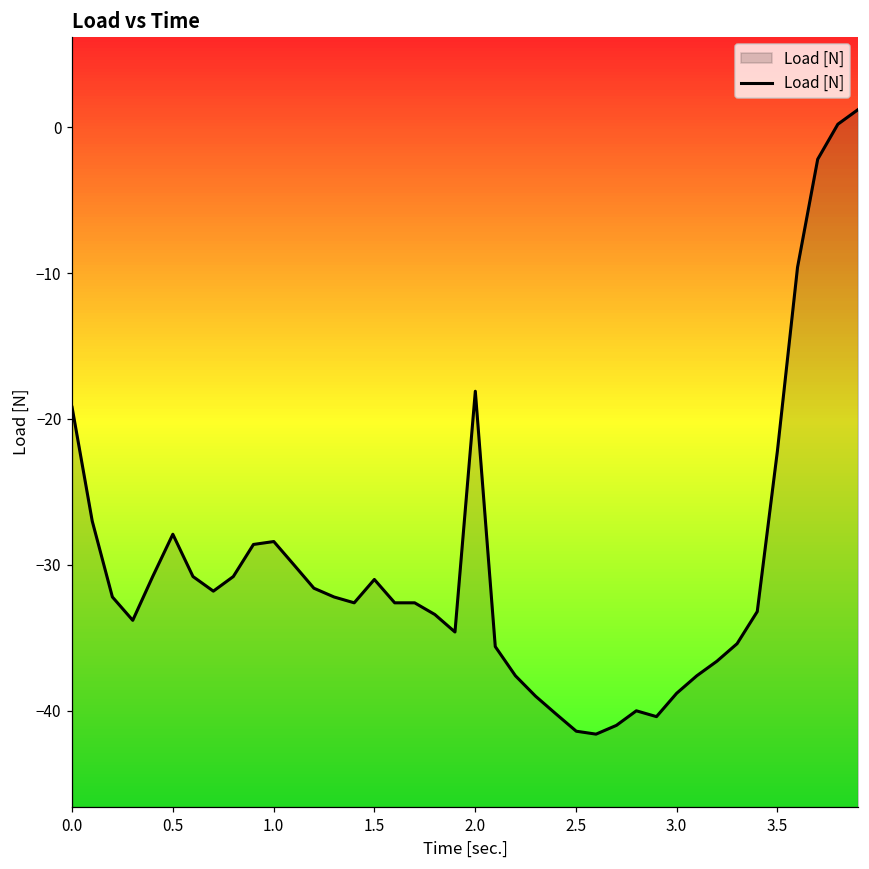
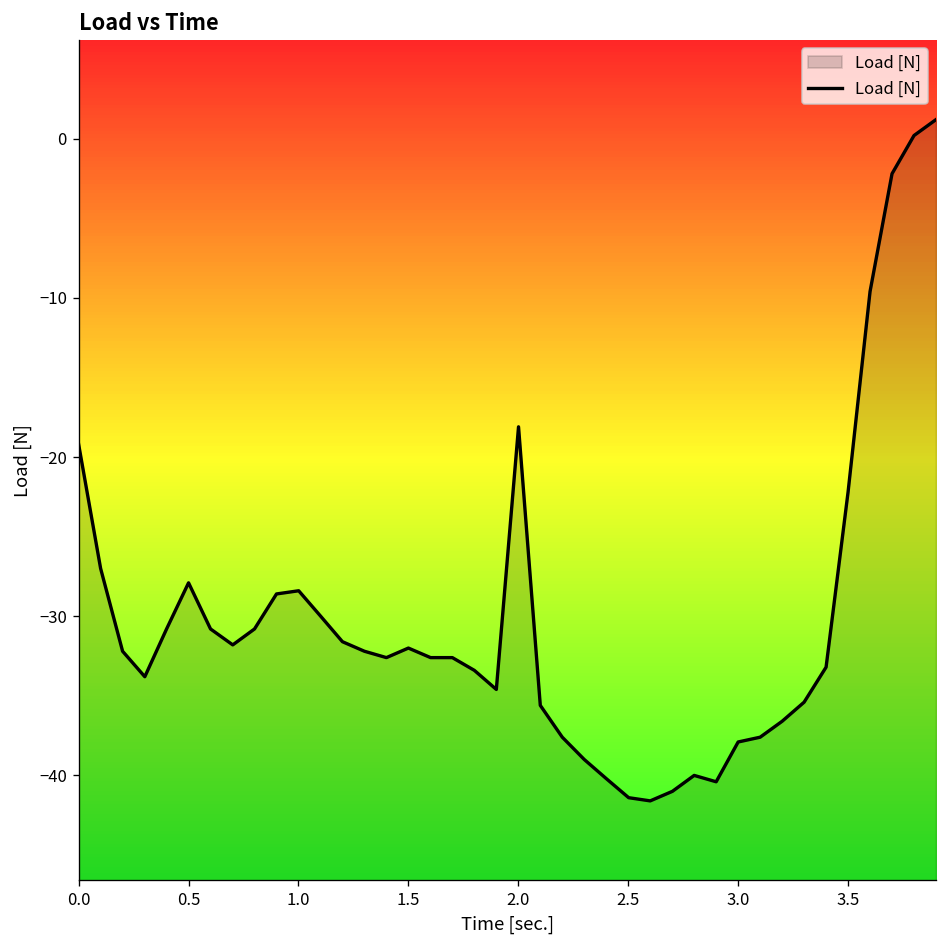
1.5: -31 -> -32
3.0: -38.8 -> -37.9
